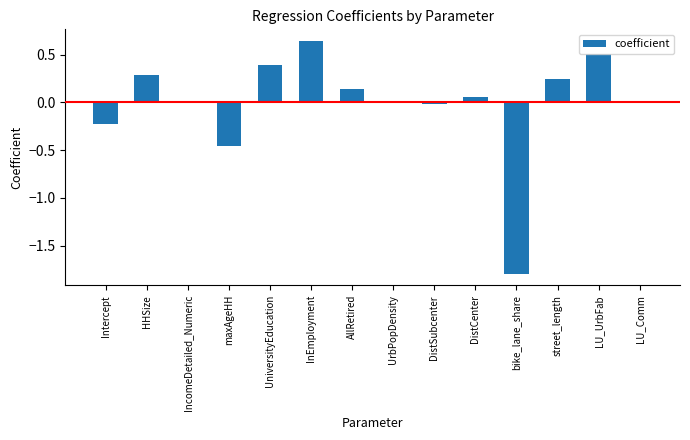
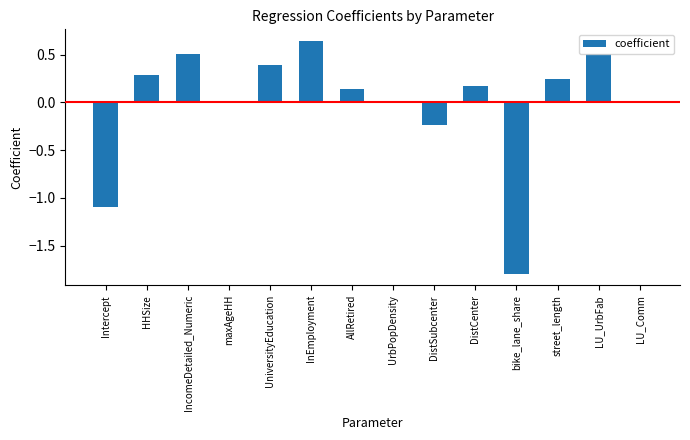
Intercept: -0.2 -> -1.1
IncomeDetailed_Numeric: 0.0 -> 0.5
maxAgeHH: -0.5 -> 0.0
DistSubcenter: 0.0 -> -0.2
DistCenter: 0.1 -> 0.2
